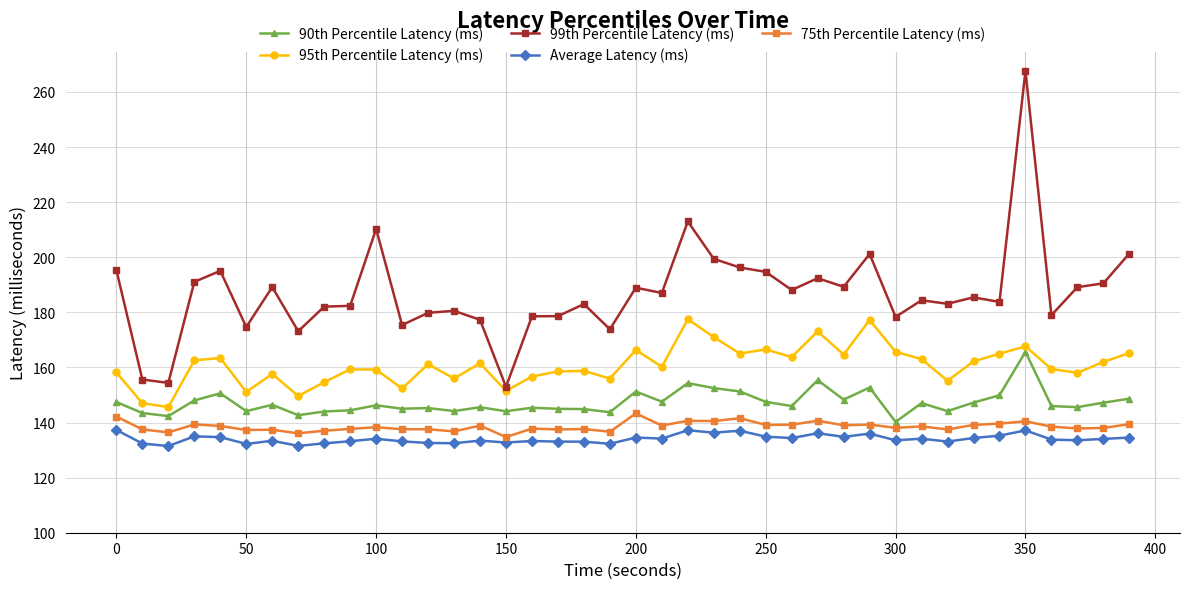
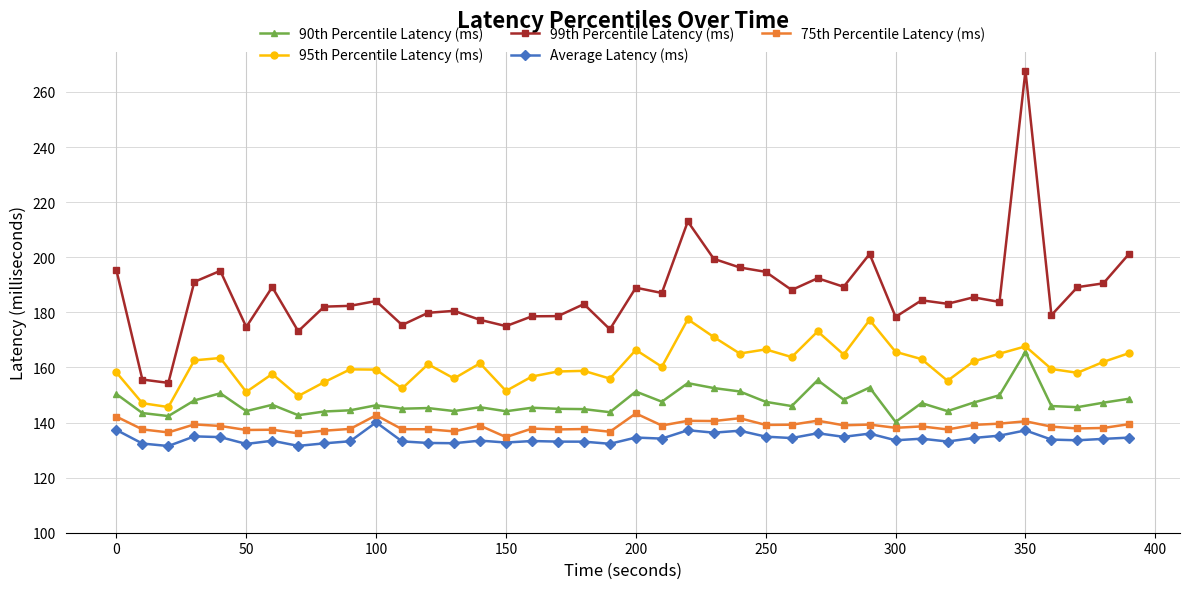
90th Percentile Latency (ms), 0: 147 -> 150
99th Percentile Latency (ms), 100: 210 -> 184
Average Latency (ms), 100: 134 -> 140
75th Percentile Latency (ms), 100: 138 -> 143
99th Percentile Latency (ms), 150: 153 -> 175
